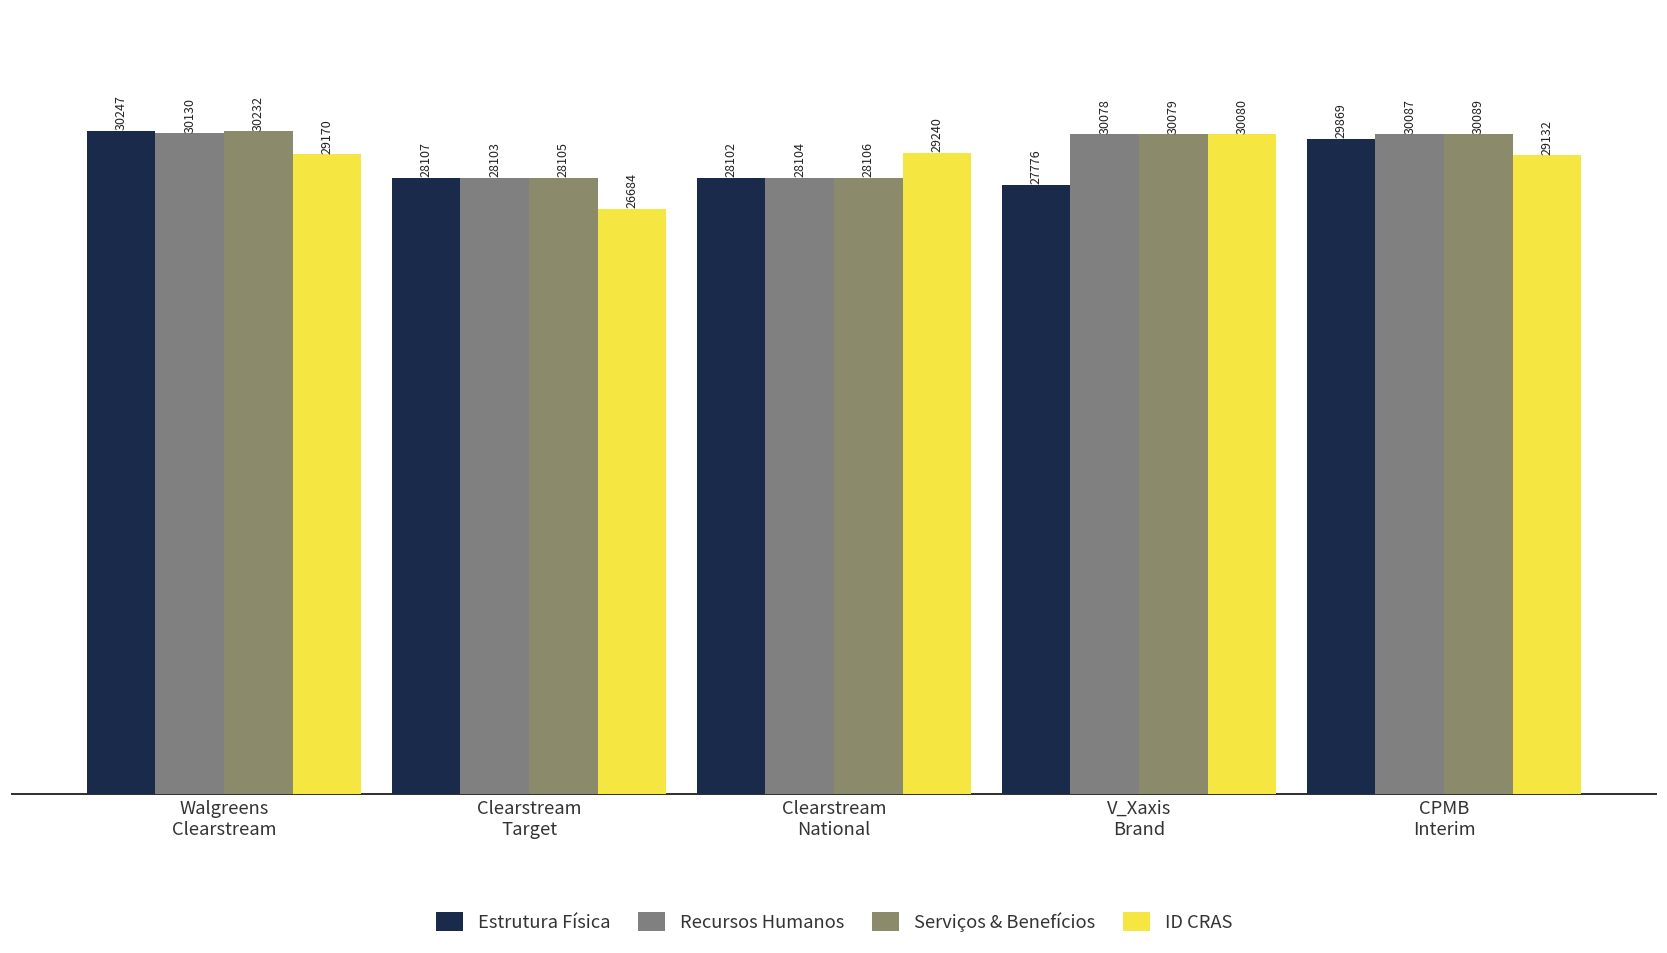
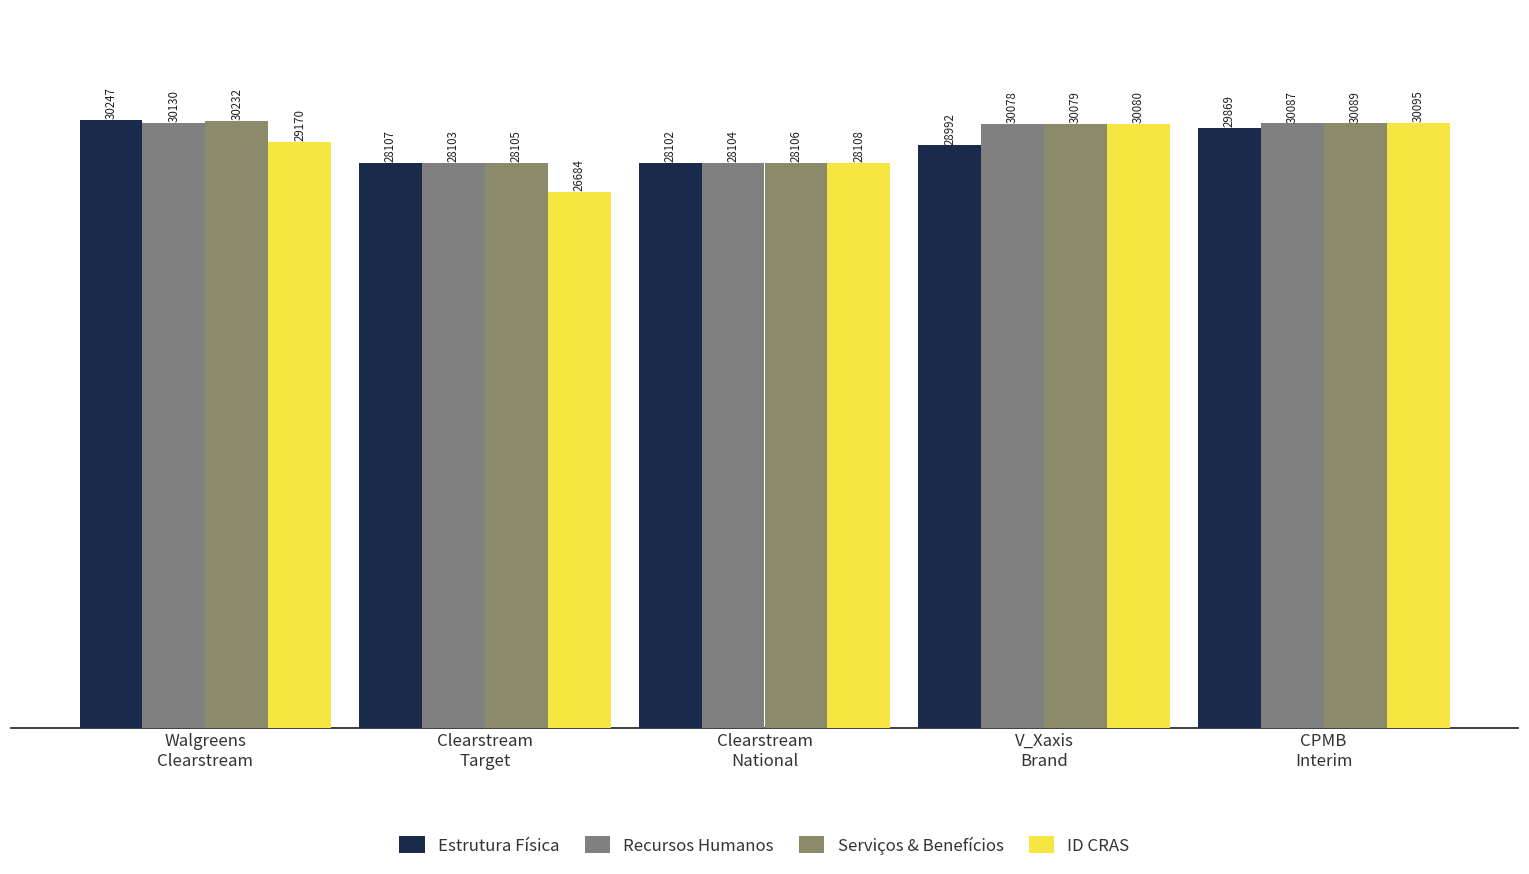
ID CRAS, Clearstream National: 29240 -> 28108
Estrutura Física, V_Xaxis Brand: 27776 -> 28992
ID CRAS, CPMB Interim: 29132 -> 30095
